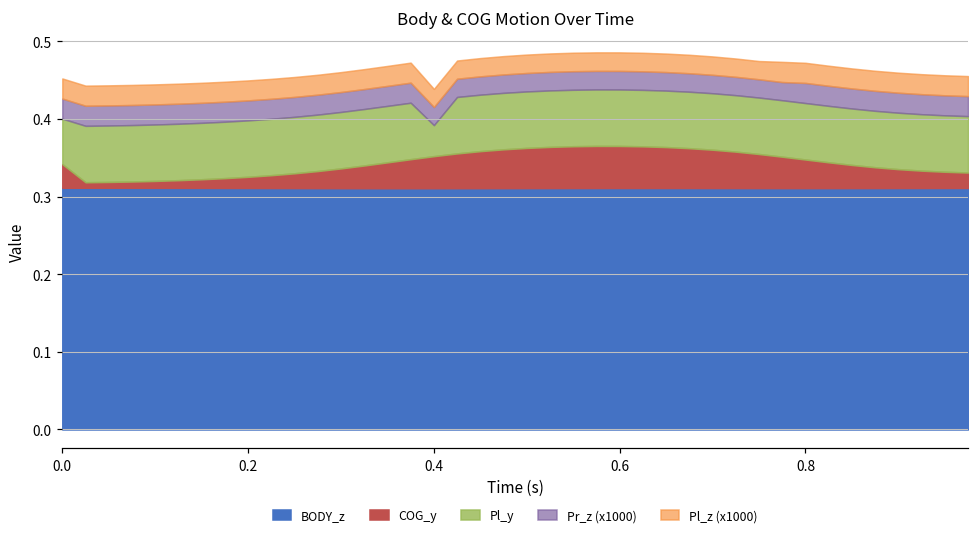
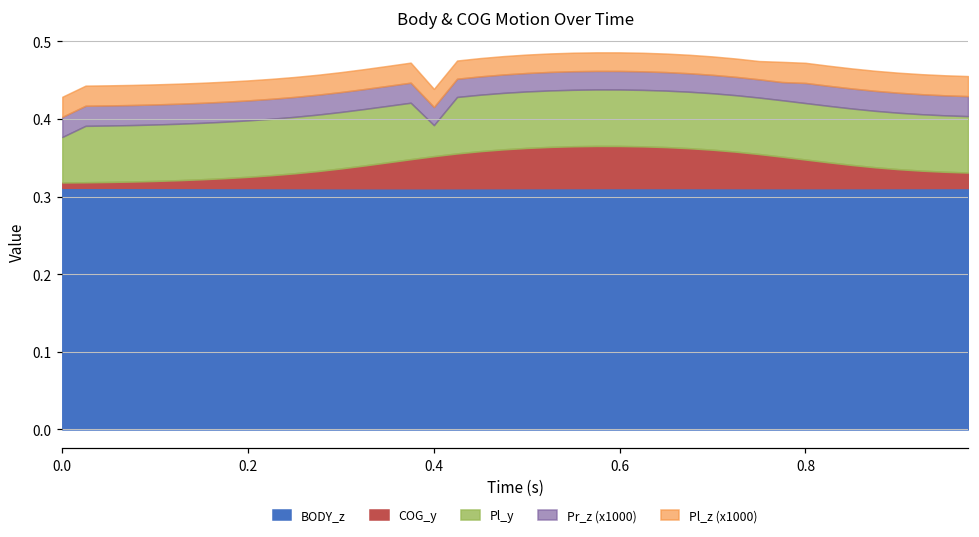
COG_y, 0.0: 0.03 -> 0.01
